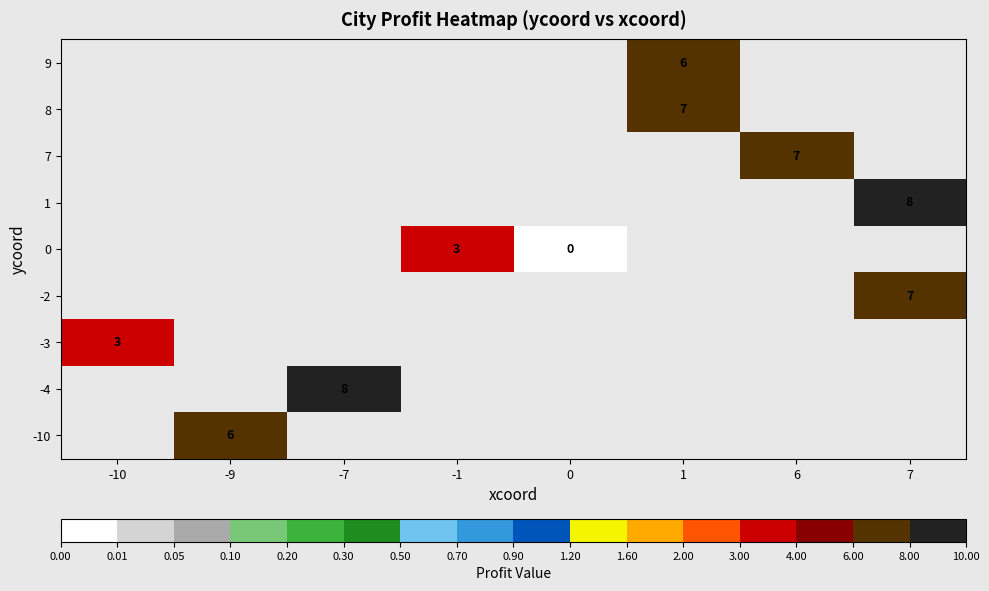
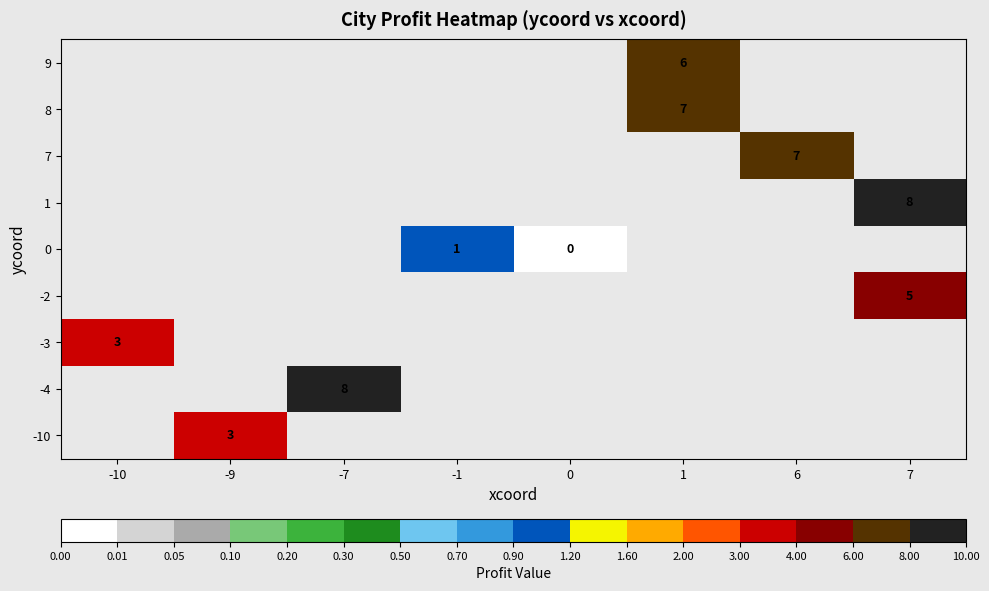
0, -1: 3 -> 1
-2, 7: 7 -> 5
-10, -9: 6 -> 3
